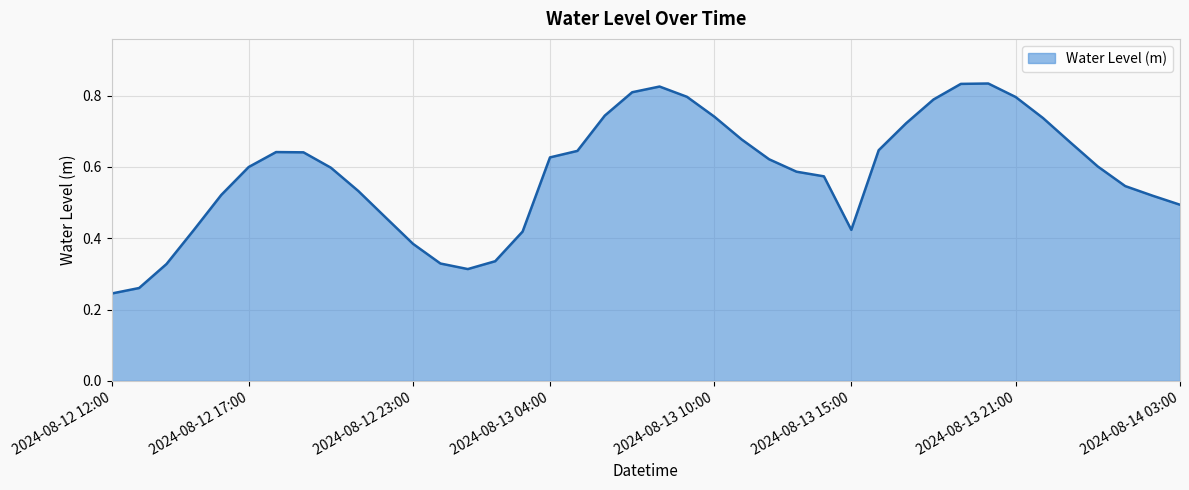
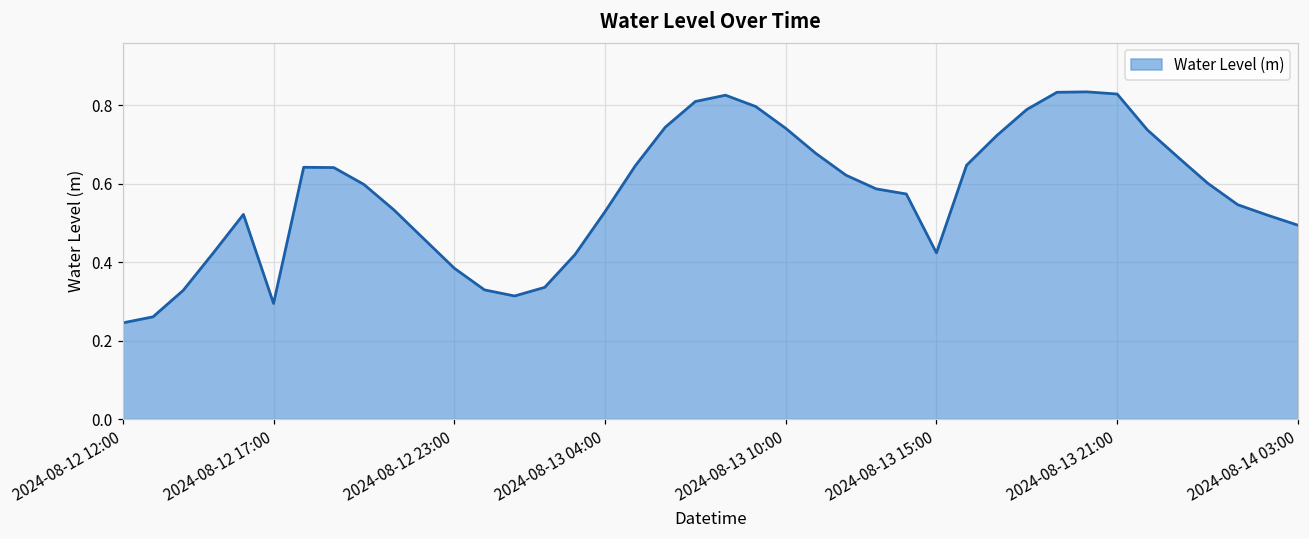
2024-08-12 17:00: 0.60 -> 0.29
2024-08-13 04:00: 0.63 -> 0.53
2024-08-13 21:00: 0.80 -> 0.83
